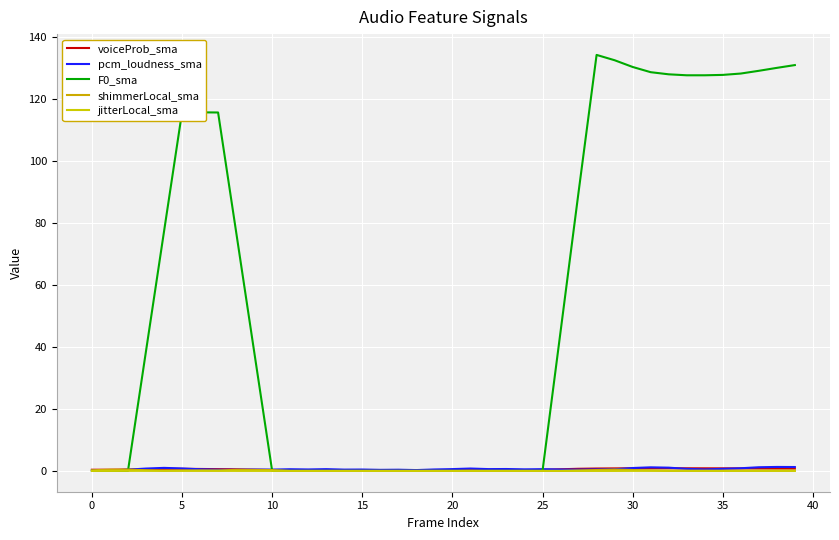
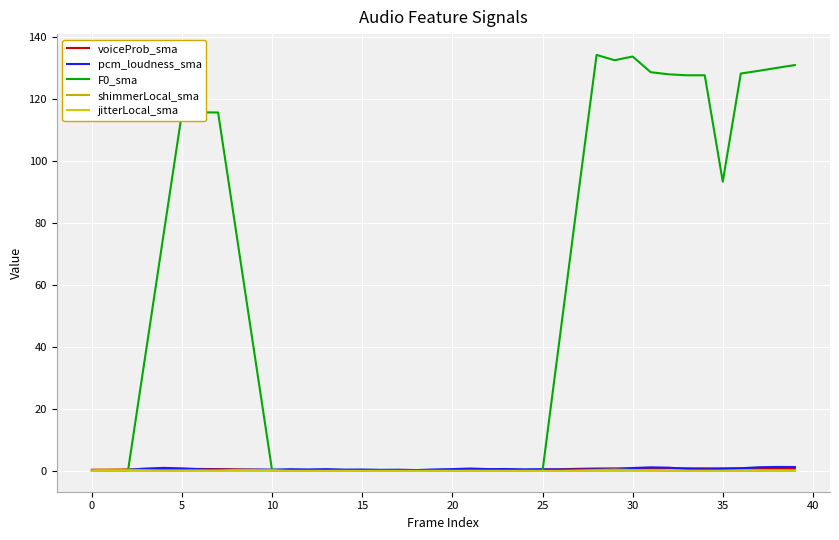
F0_sma, 30: 130 -> 134
F0_sma, 35: 128 -> 93
